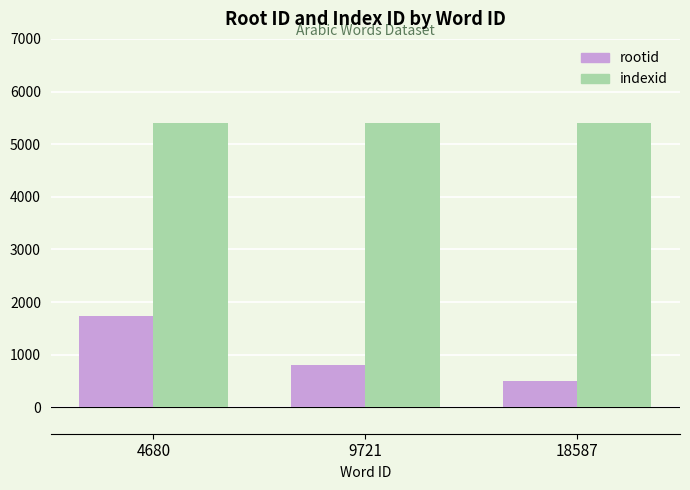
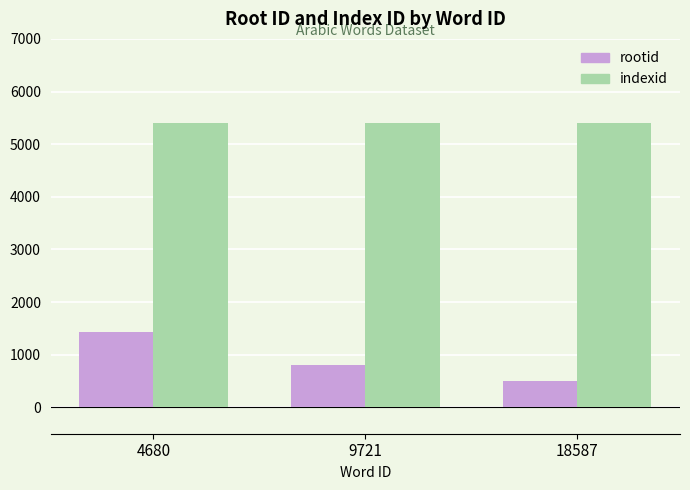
rootid, 4680: 1700 -> 1400
